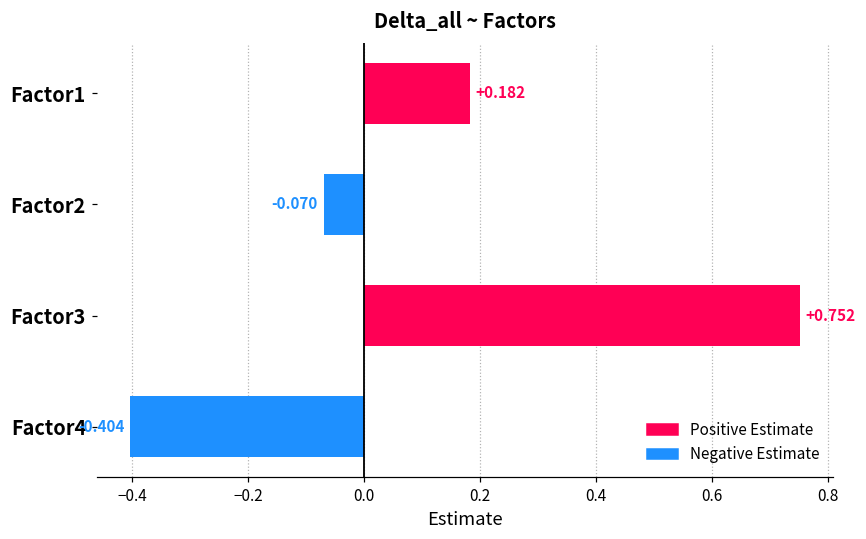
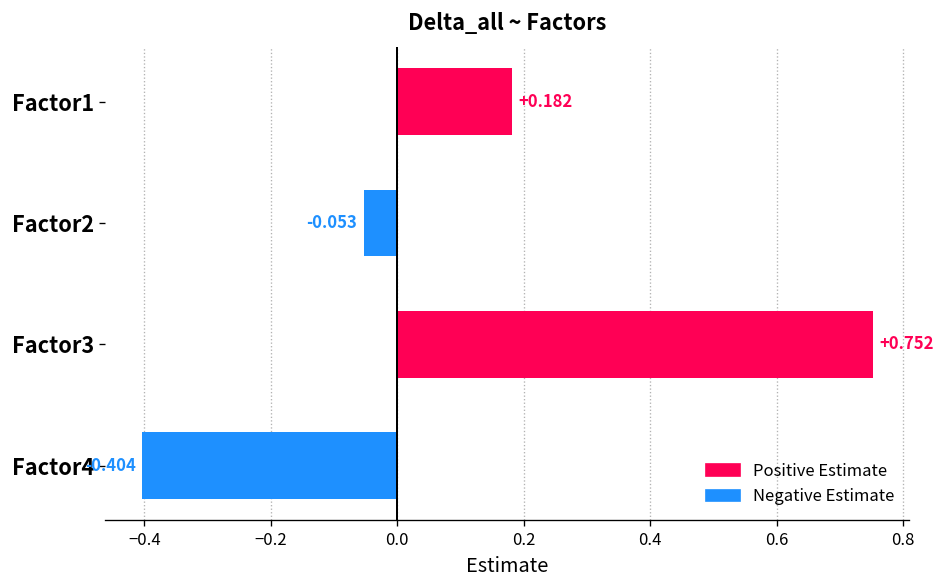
Factor2: -0.070 -> -0.053
